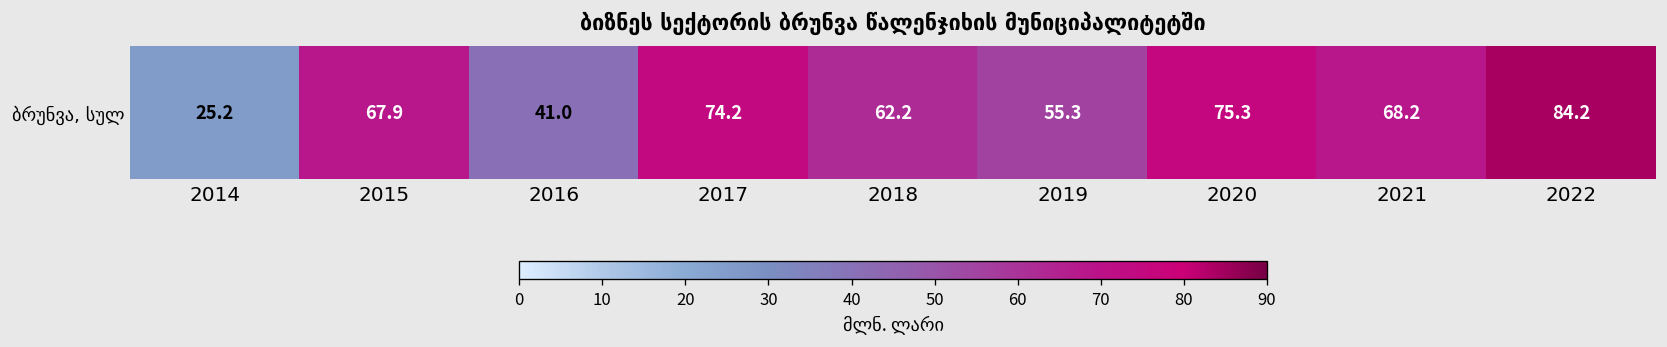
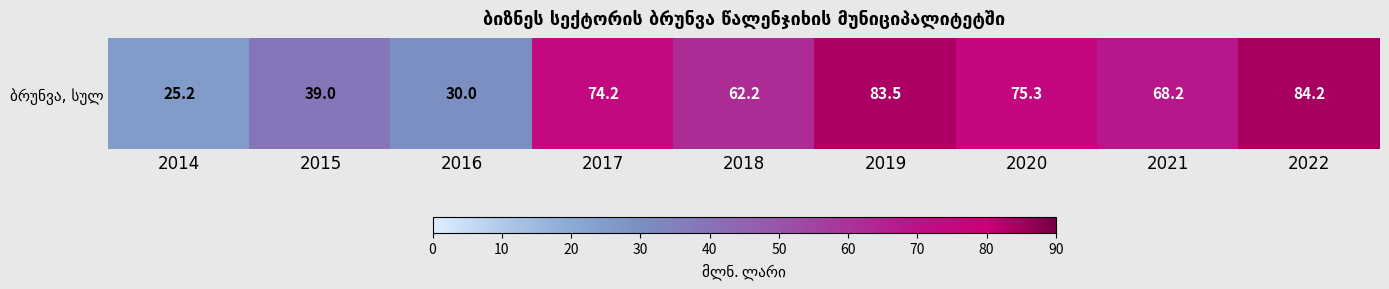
ბრუნვა, სულ, 2015: 67.9 -> 39.0
ბრუნვა, სულ, 2016: 41.0 -> 30.0
ბრუნვა, სულ, 2019: 55.3 -> 83.5
